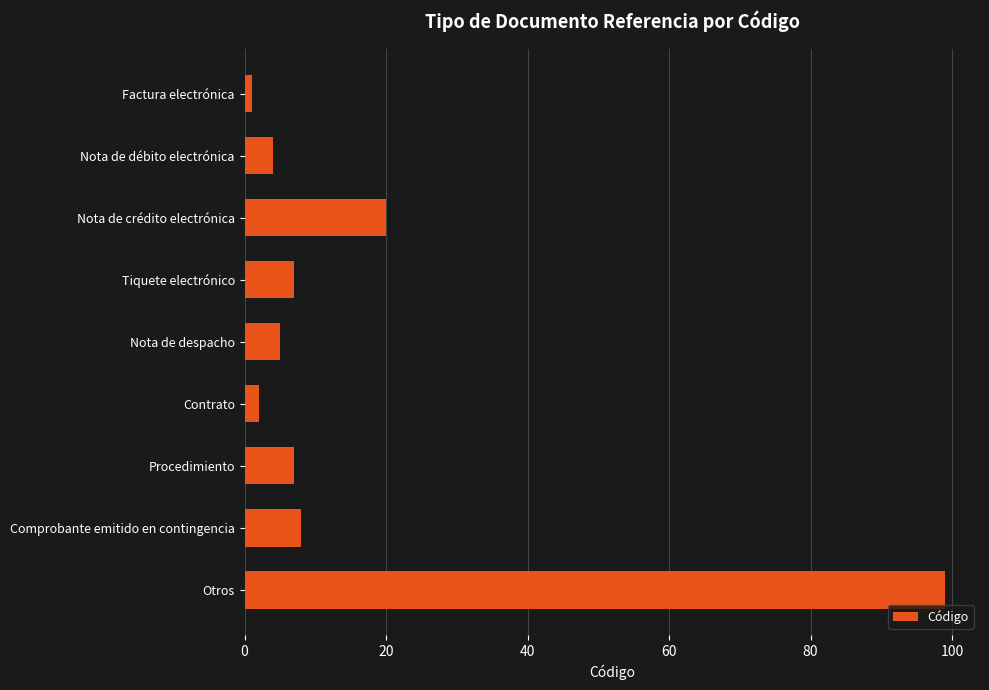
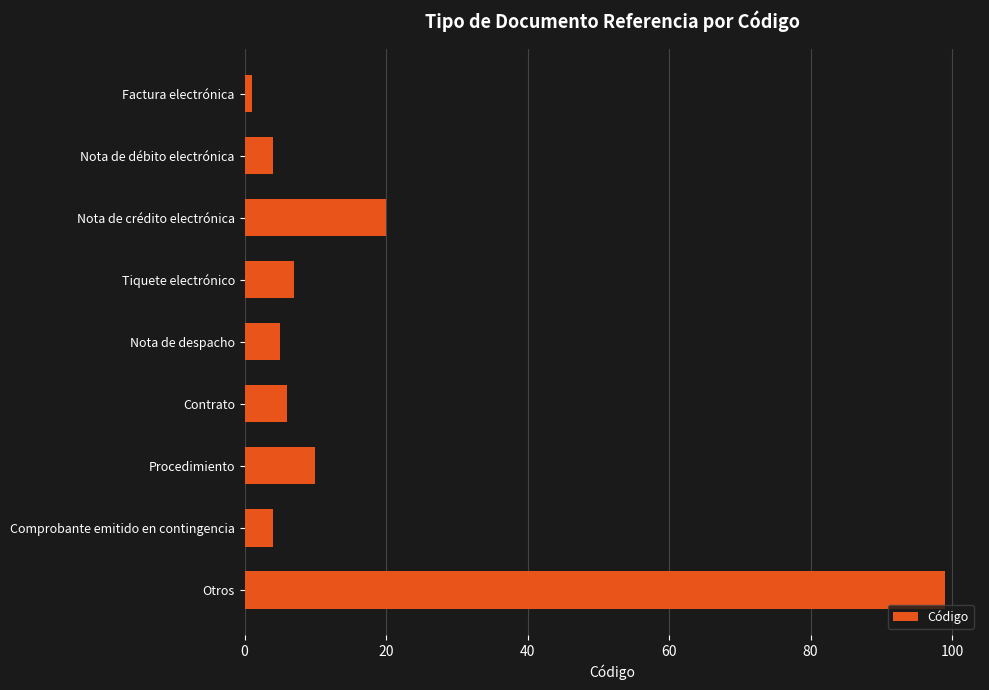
Contrato: 2 -> 6
Procedimiento: 7 -> 10
Comprobante emitido en contingencia: 8 -> 4
